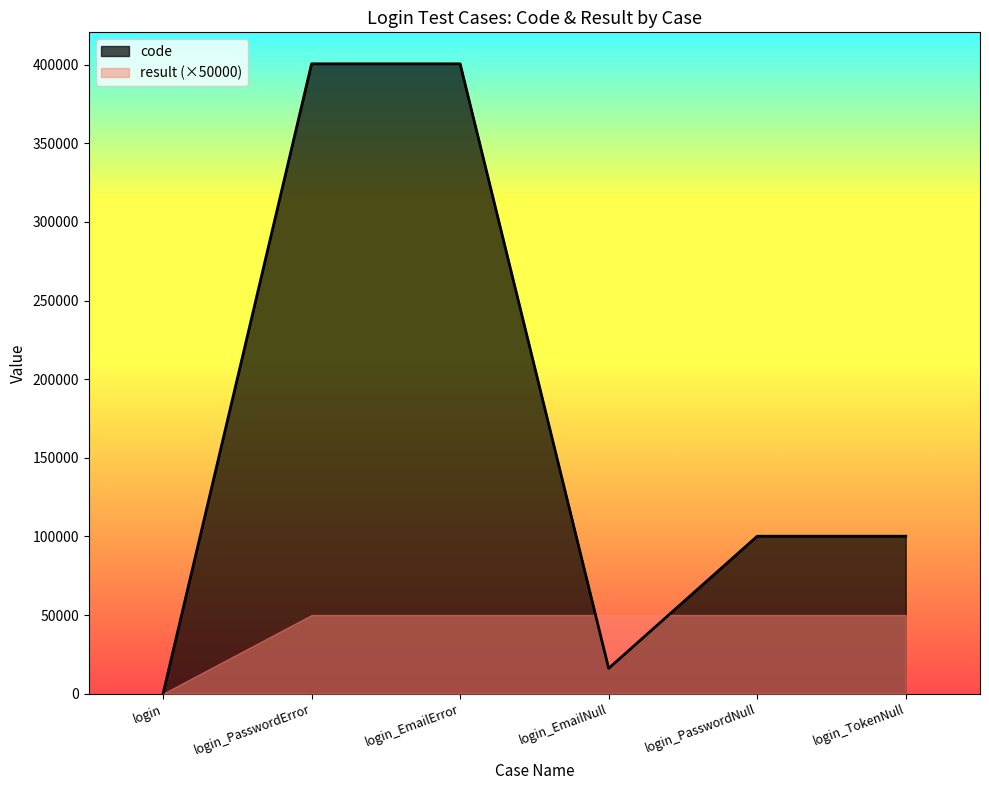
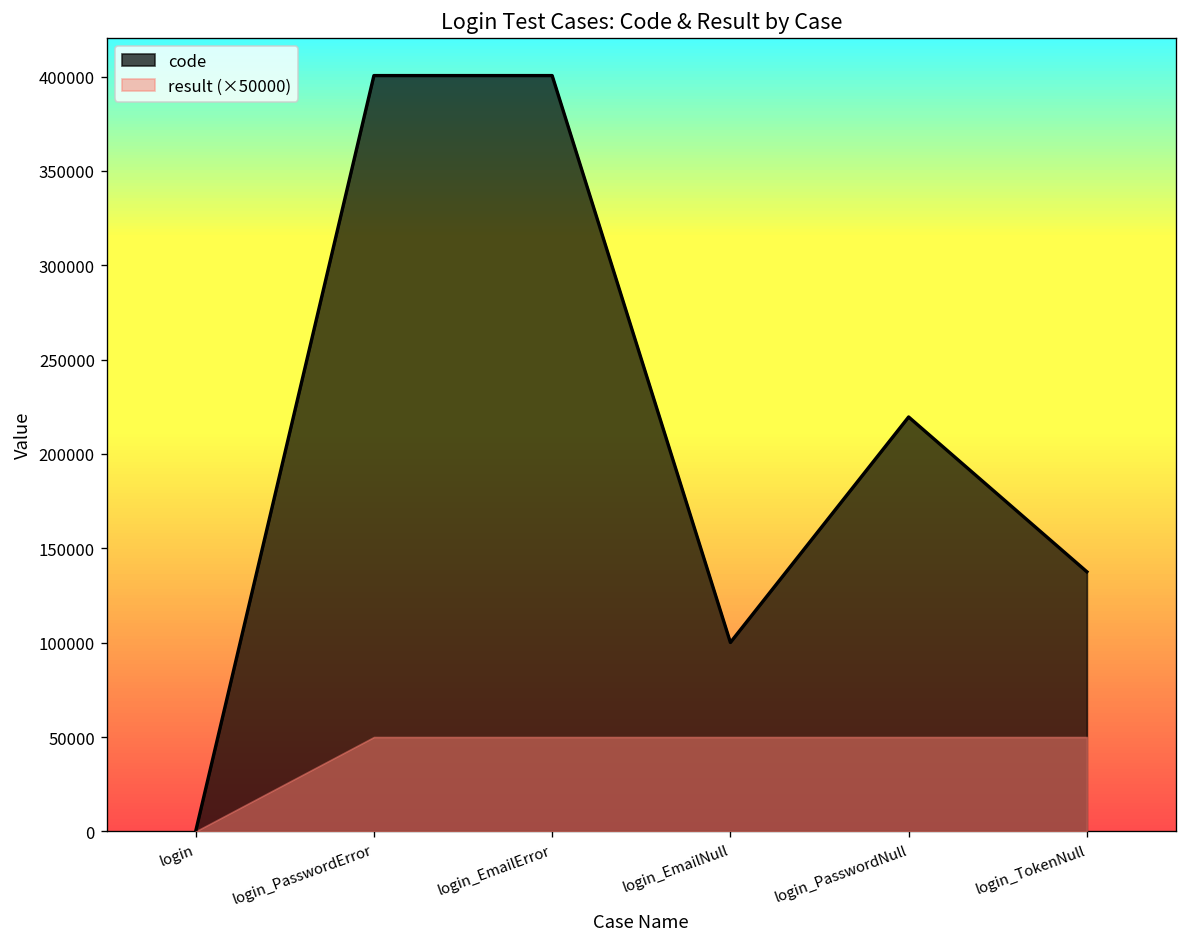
code, login_EmailNull: 16000 -> 100000
code, login_PasswordNull: 100000 -> 220000
code, login_TokenNull: 100000 -> 138000
